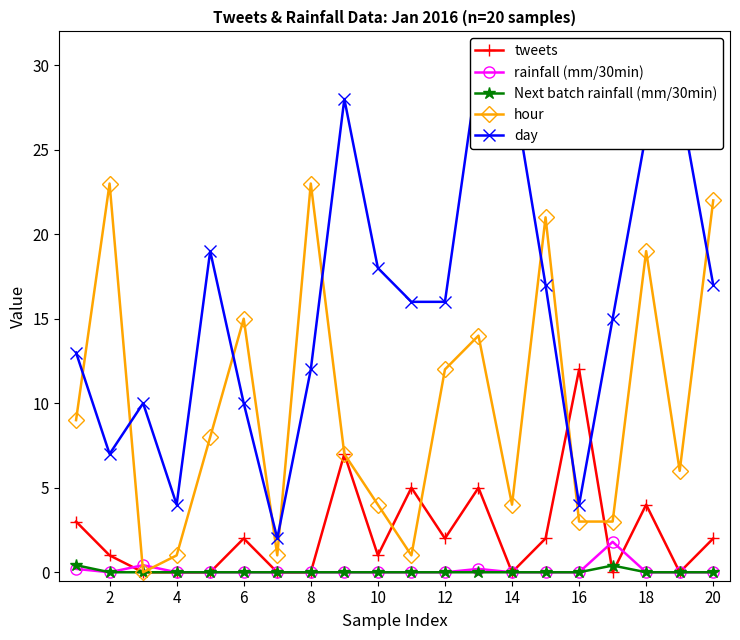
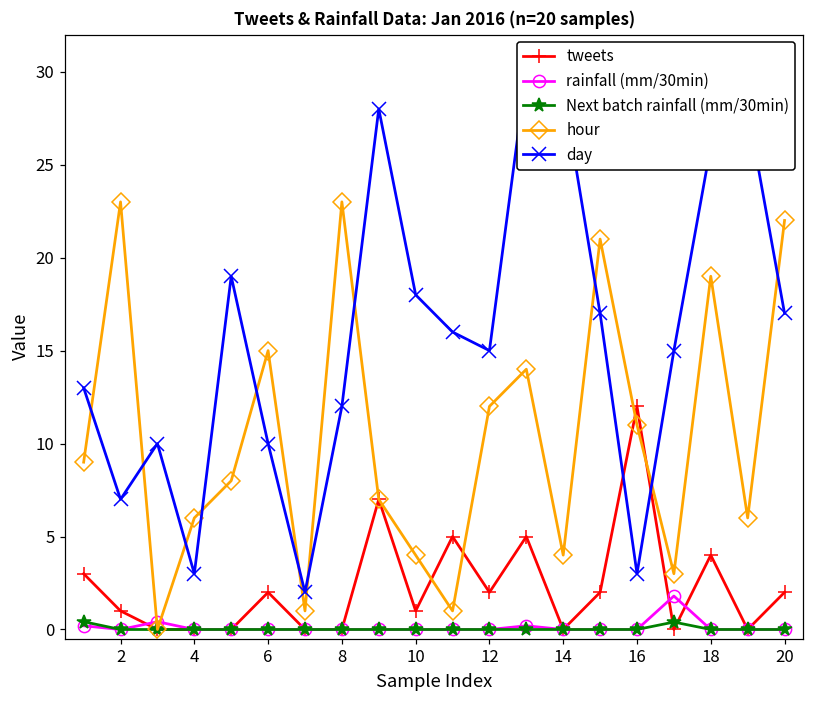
hour, 4: 1 -> 6
day, 4: 4 -> 3
day, 12: 16 -> 15
hour, 16: 3 -> 11
day, 16: 4 -> 3
